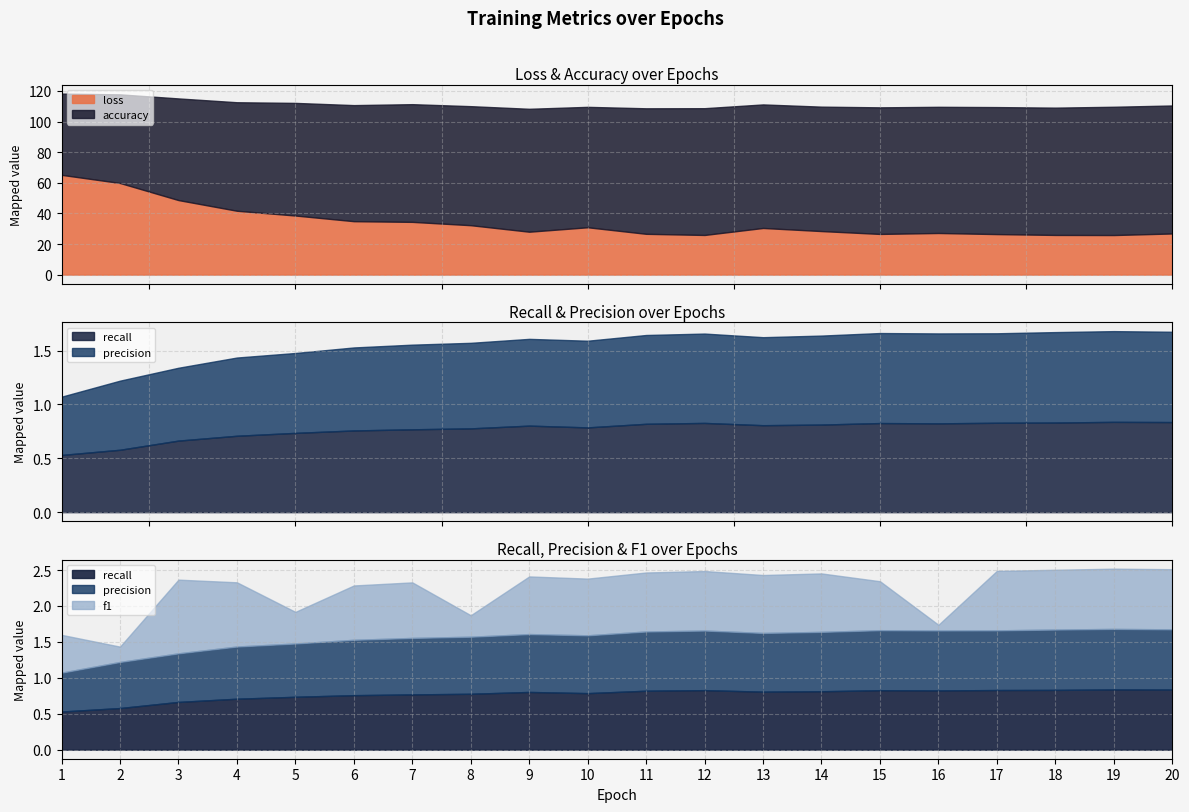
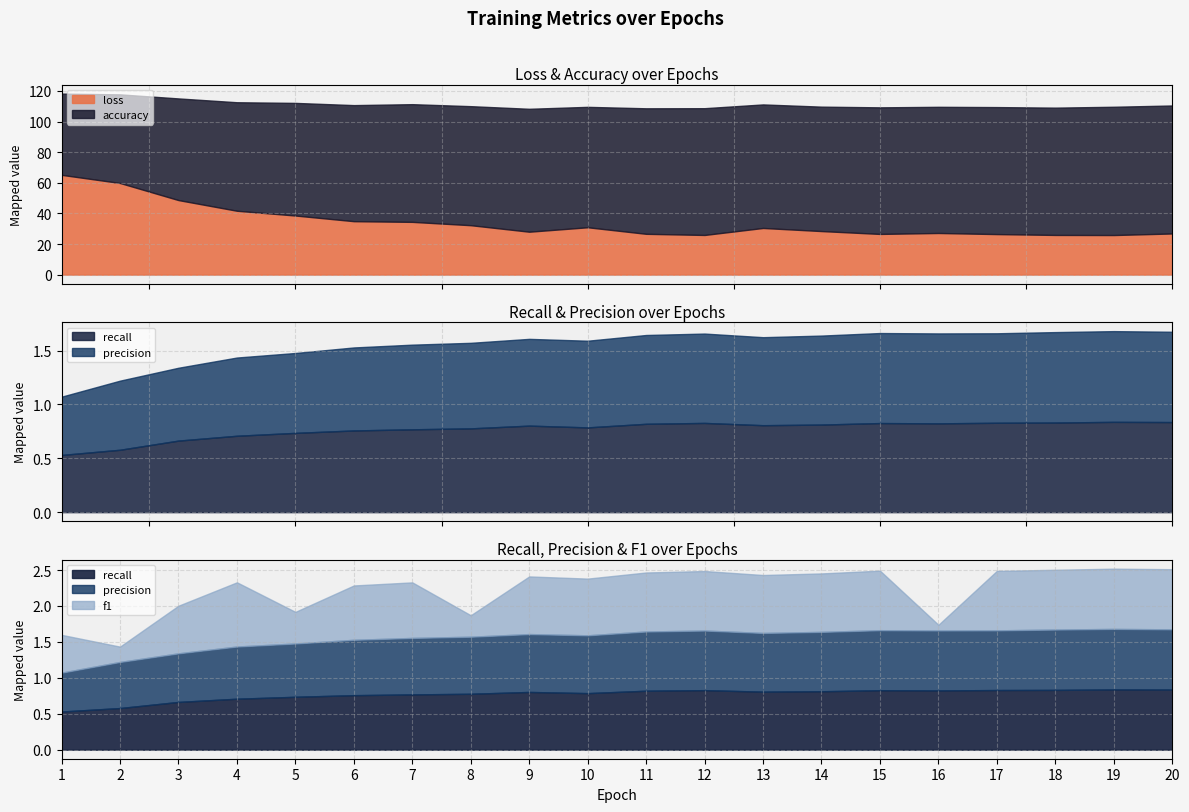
Recall, Precision & F1 over Epochs, f1, 3: 1.0 -> 0.7
Recall, Precision & F1 over Epochs, f1, 15: 0.7 -> 0.8
